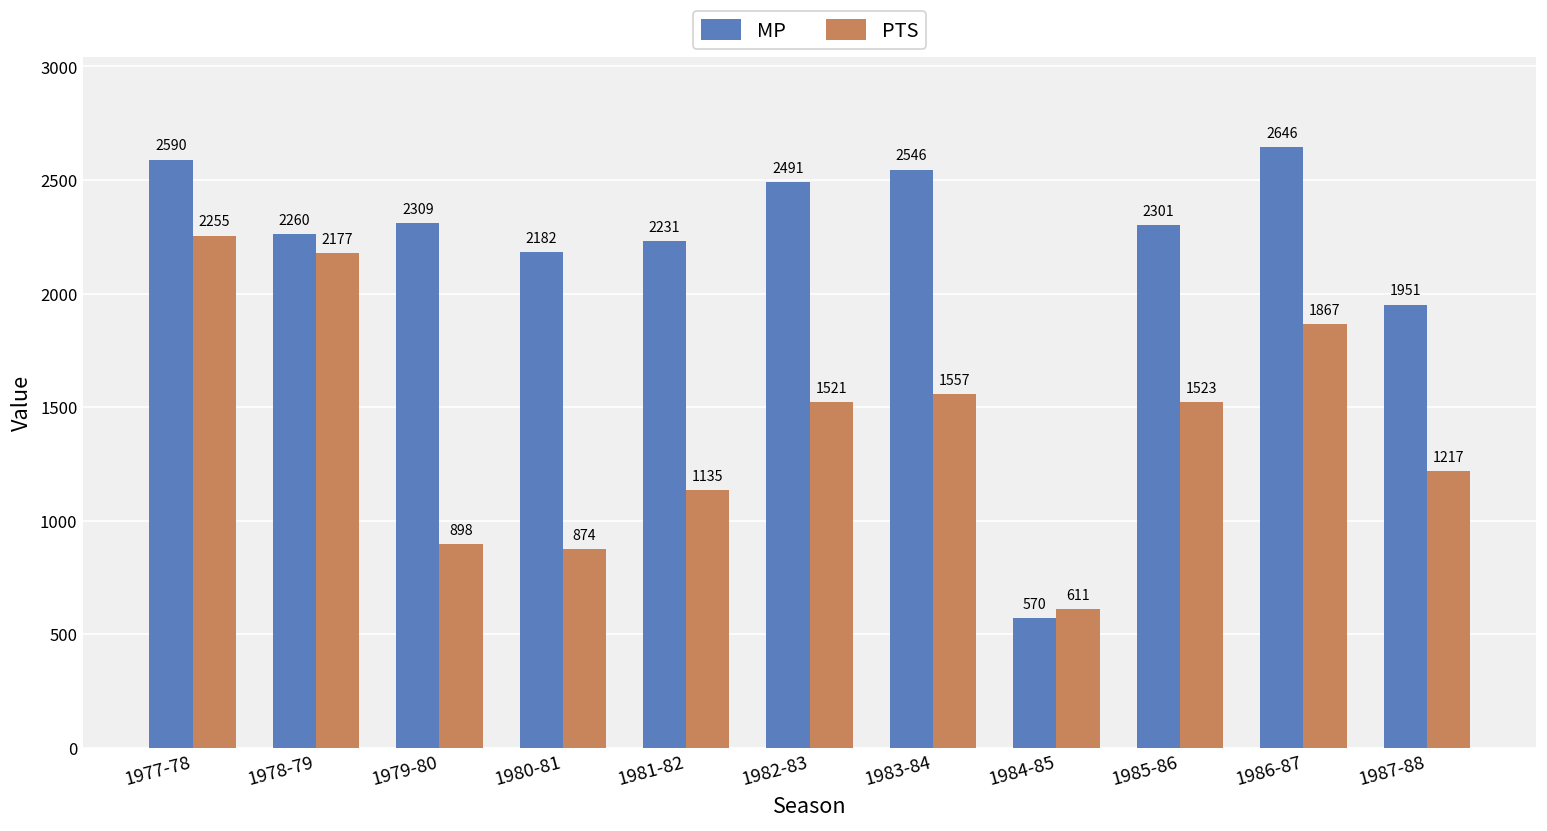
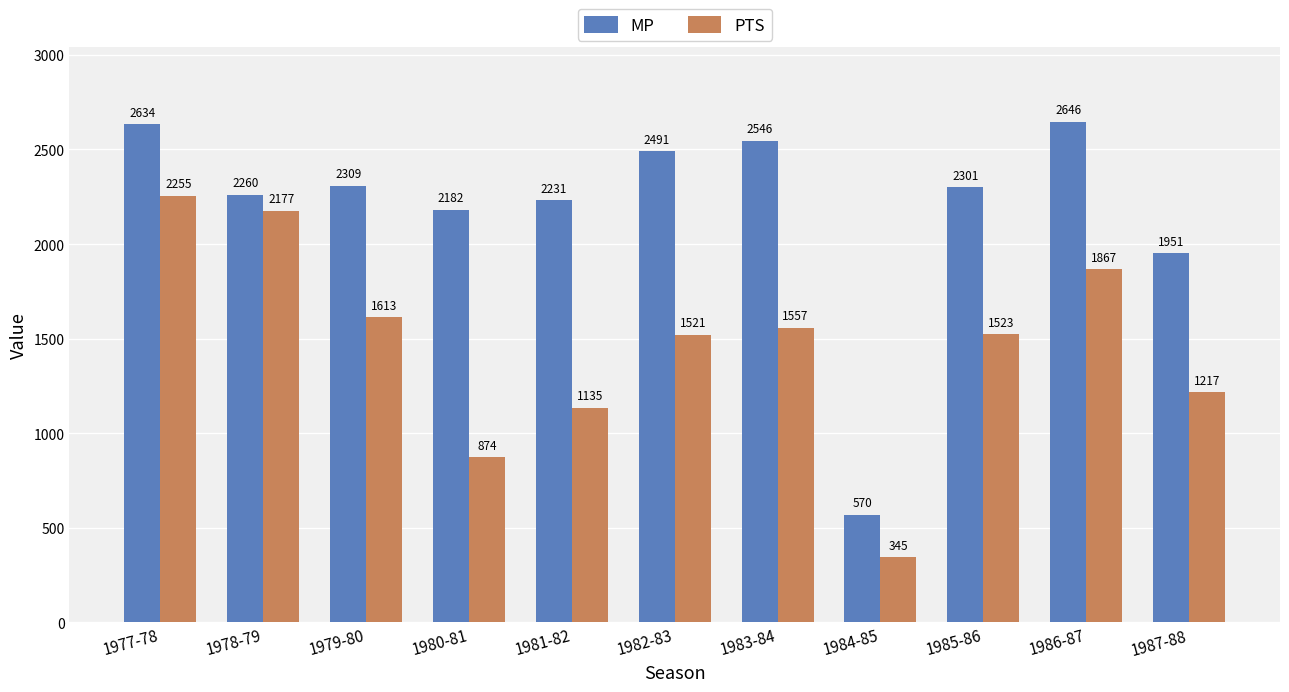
MP, 1977-78: 2590 -> 2634
PTS, 1979-80: 898 -> 1613
PTS, 1984-85: 611 -> 345
